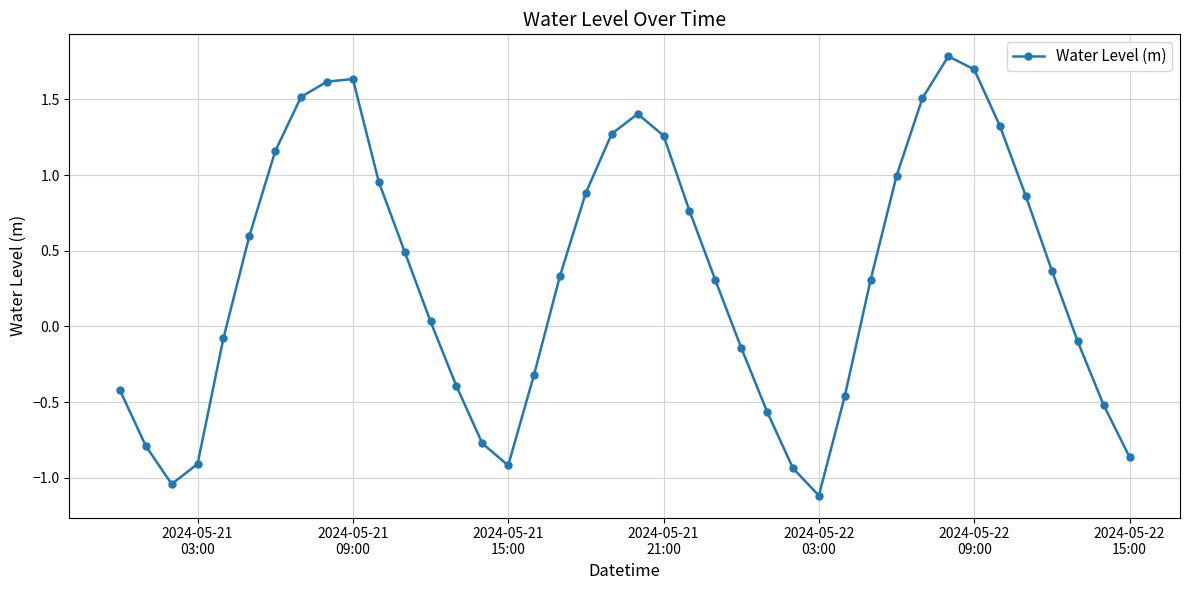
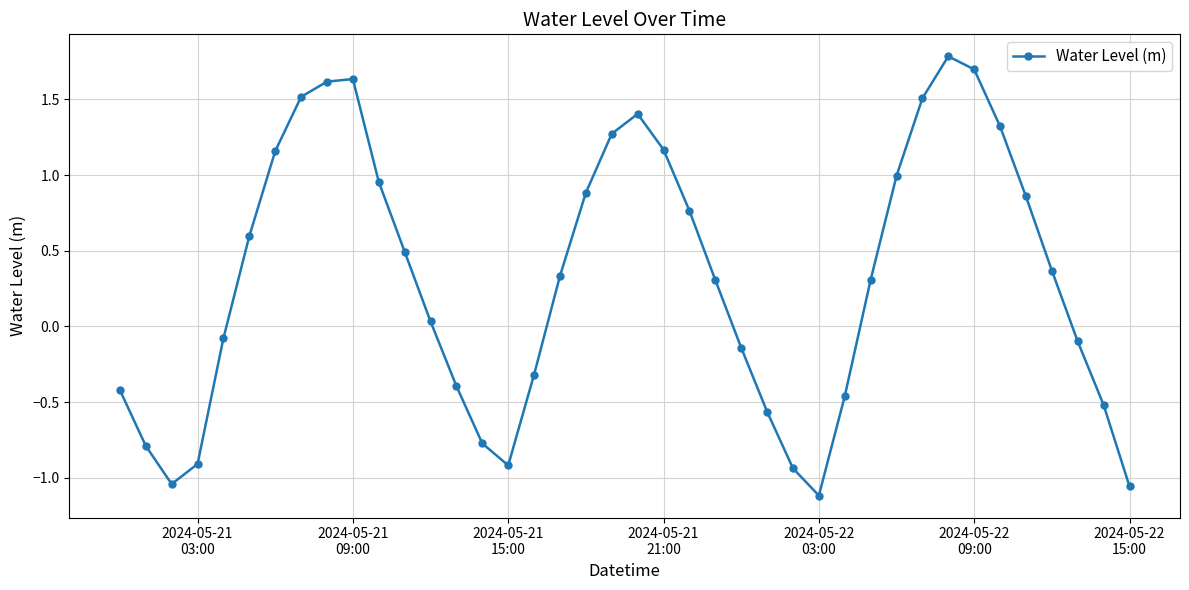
2024-05-21 21:00: 1.26 -> 1.17
2024-05-22 15:00: -0.86 -> -1.06
